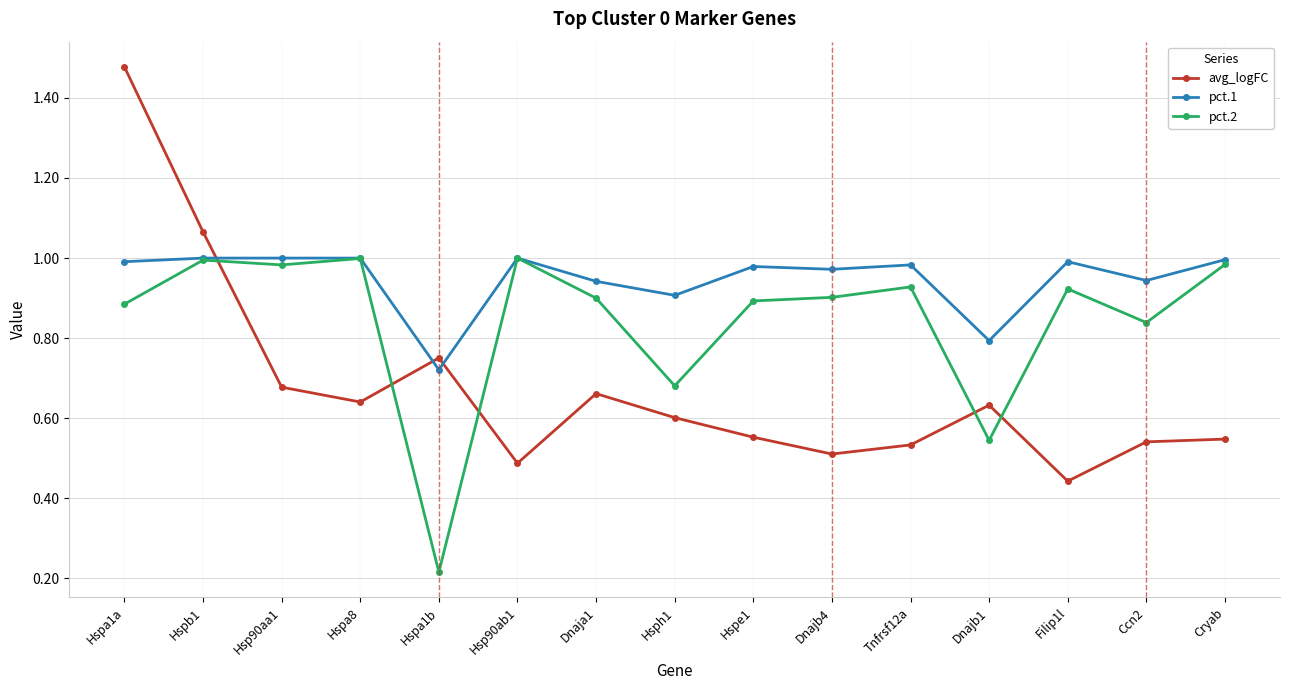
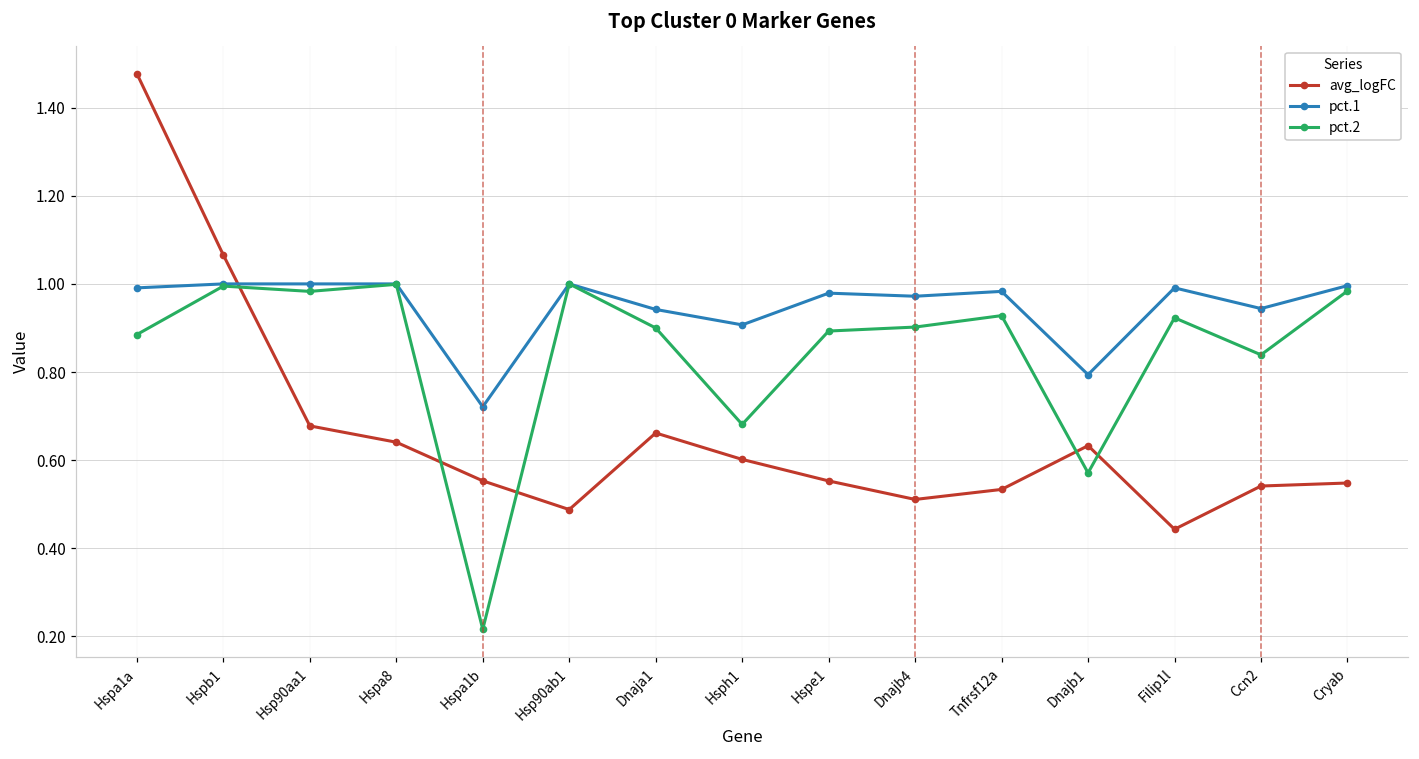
avg_logFC, Hspa1b: 0.75 -> 0.55
pct.2, Dnajb1: 0.55 -> 0.57
